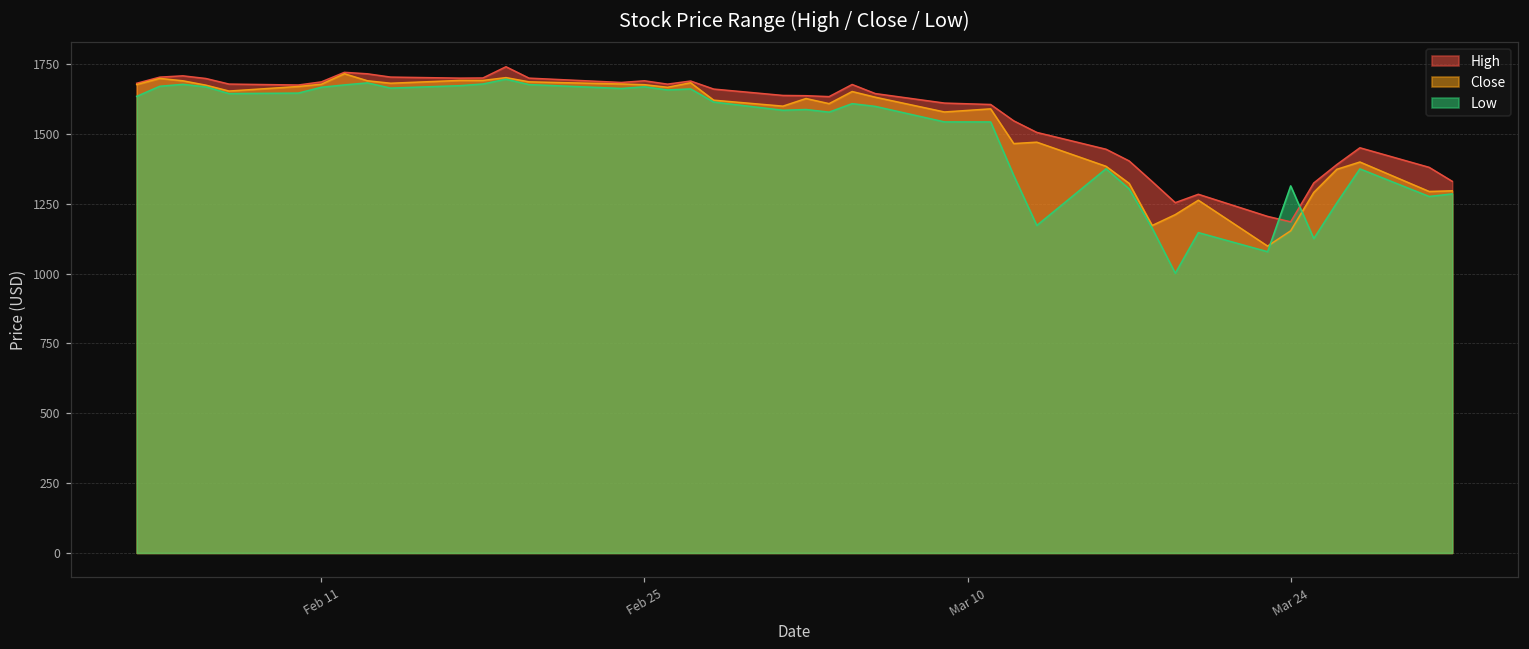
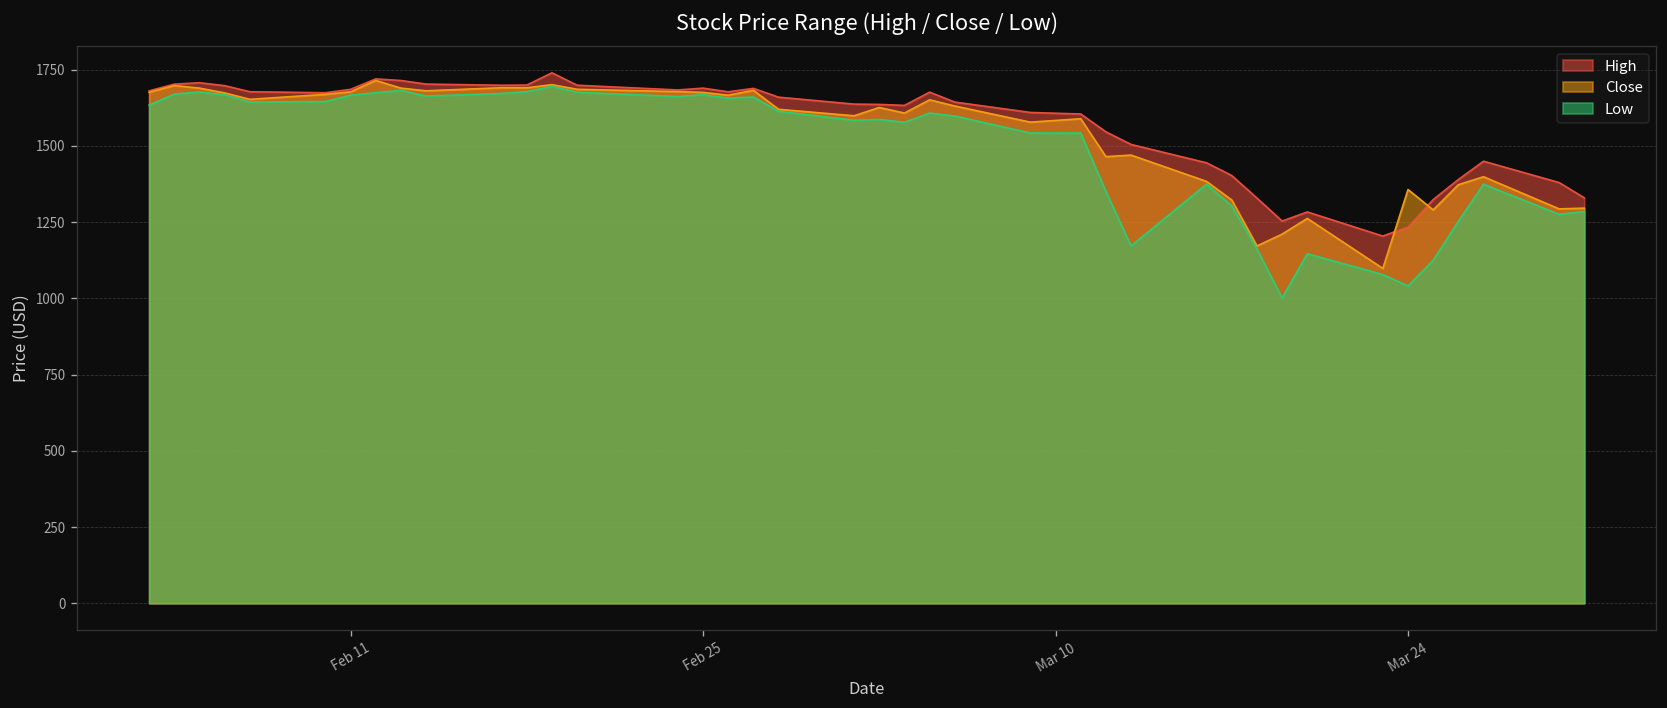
High, Mar 24: 1190 -> 1230
Close, Mar 24: 1150 -> 1360
Low, Mar 24: 1310 -> 1040
